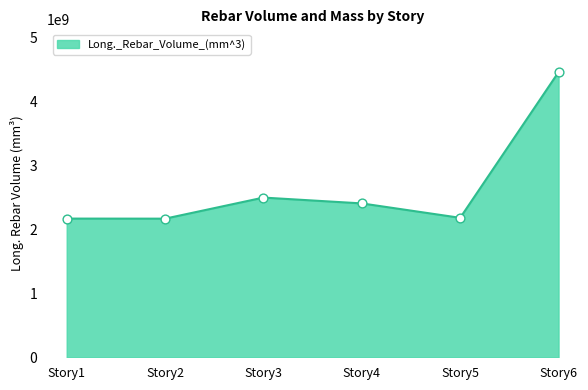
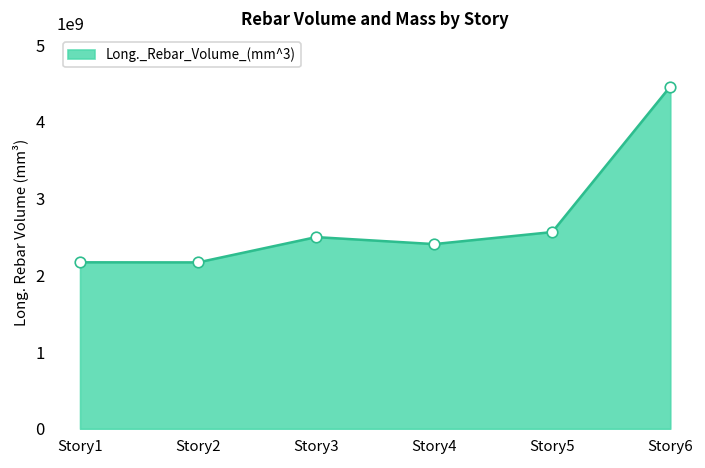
Story5: 2200000000 -> 2600000000
